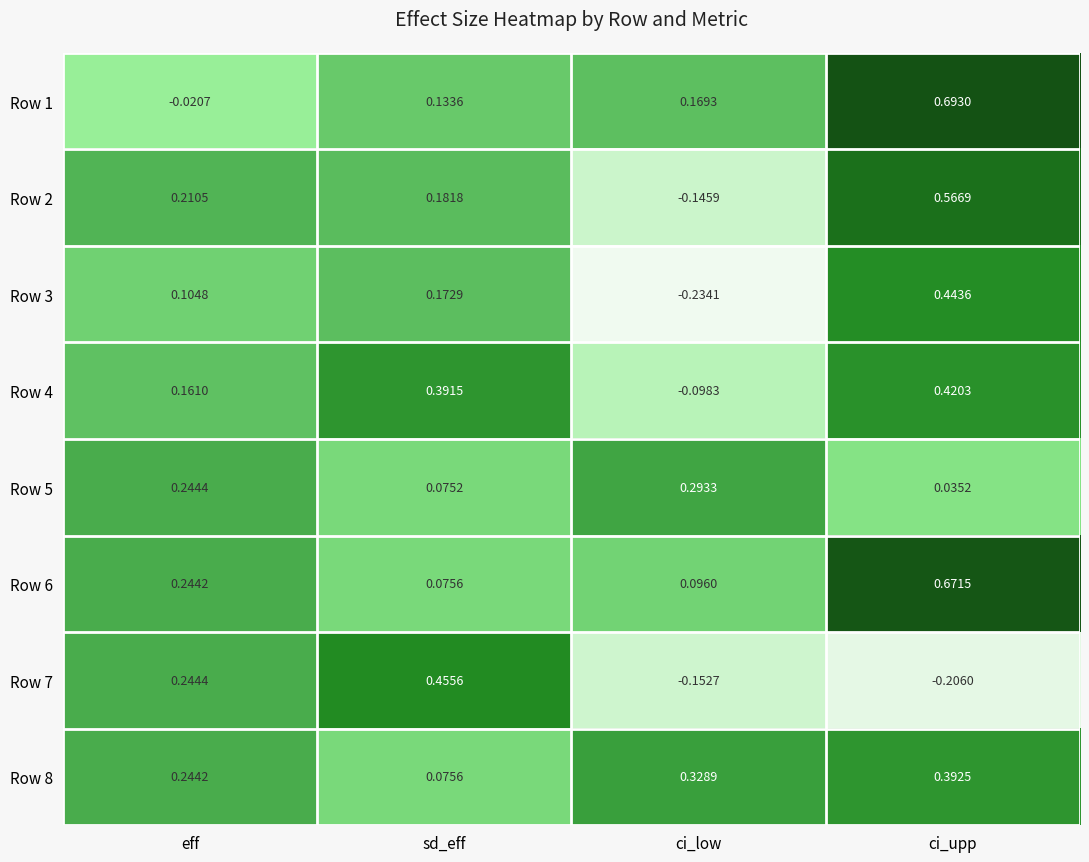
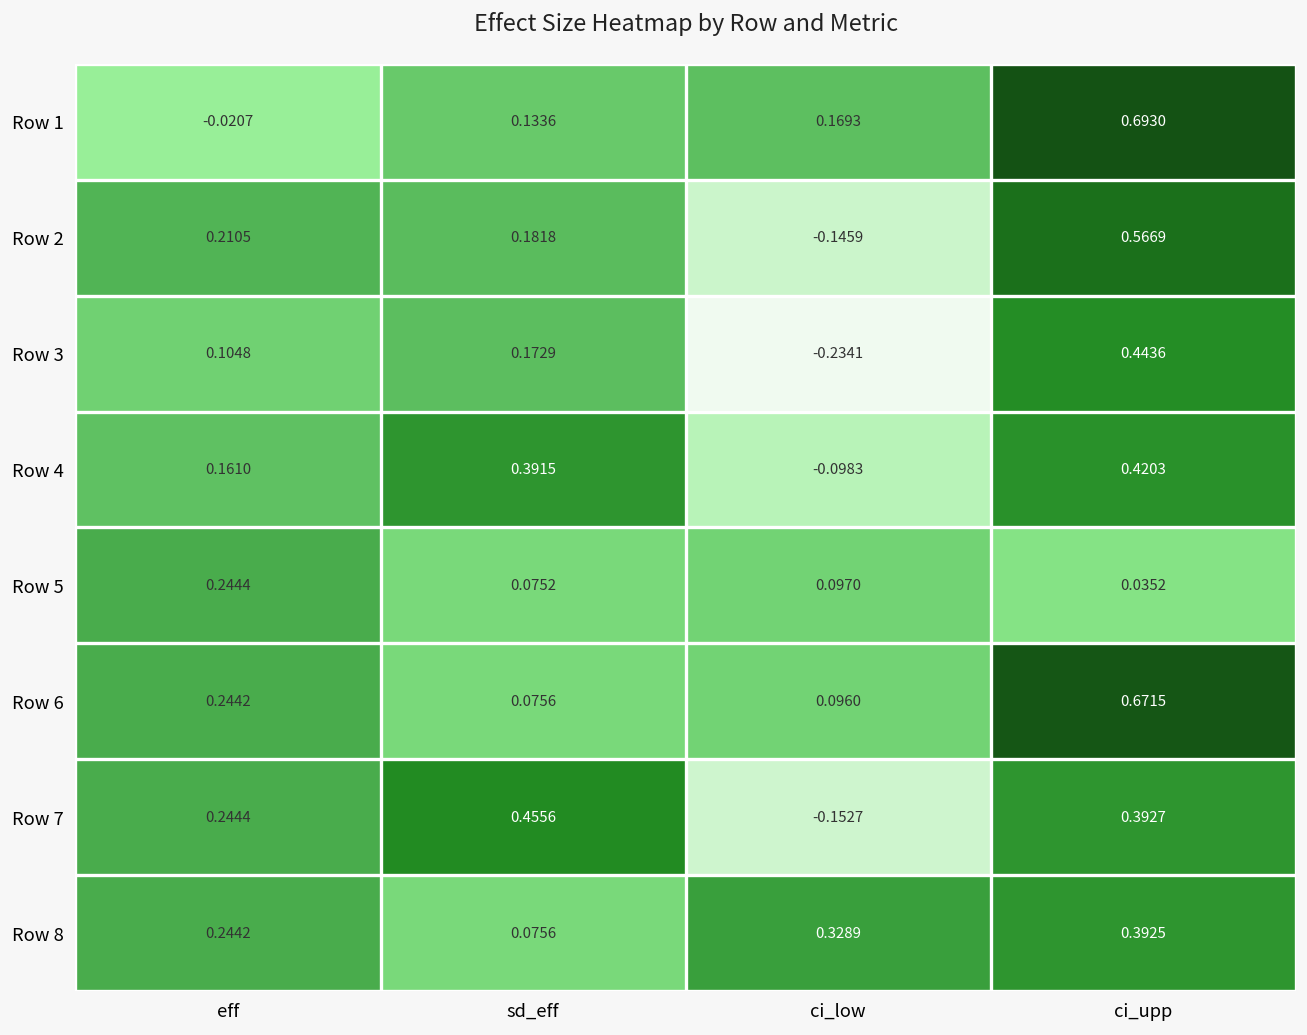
Row 5, ci_low: 0.2933 -> 0.0970
Row 7, ci_upp: -0.2060 -> 0.3927
